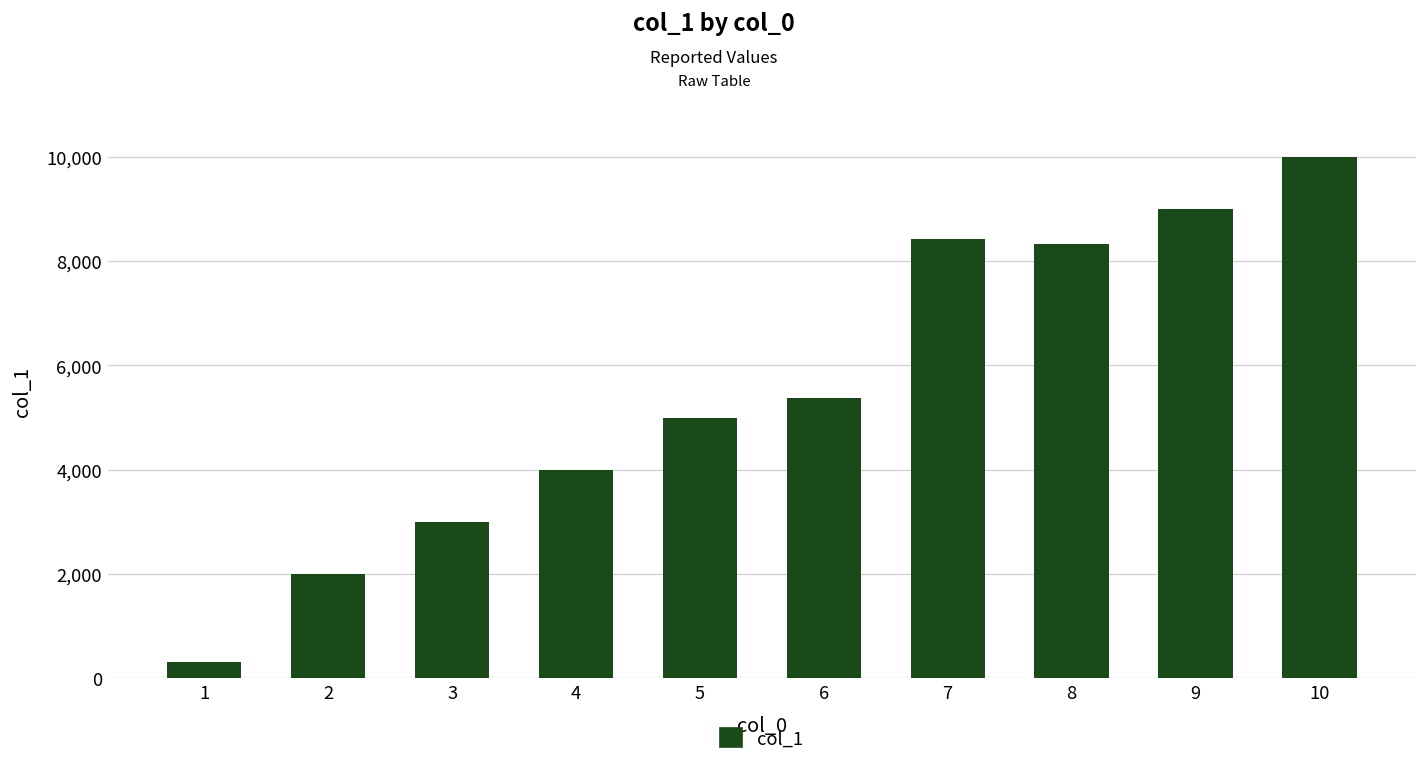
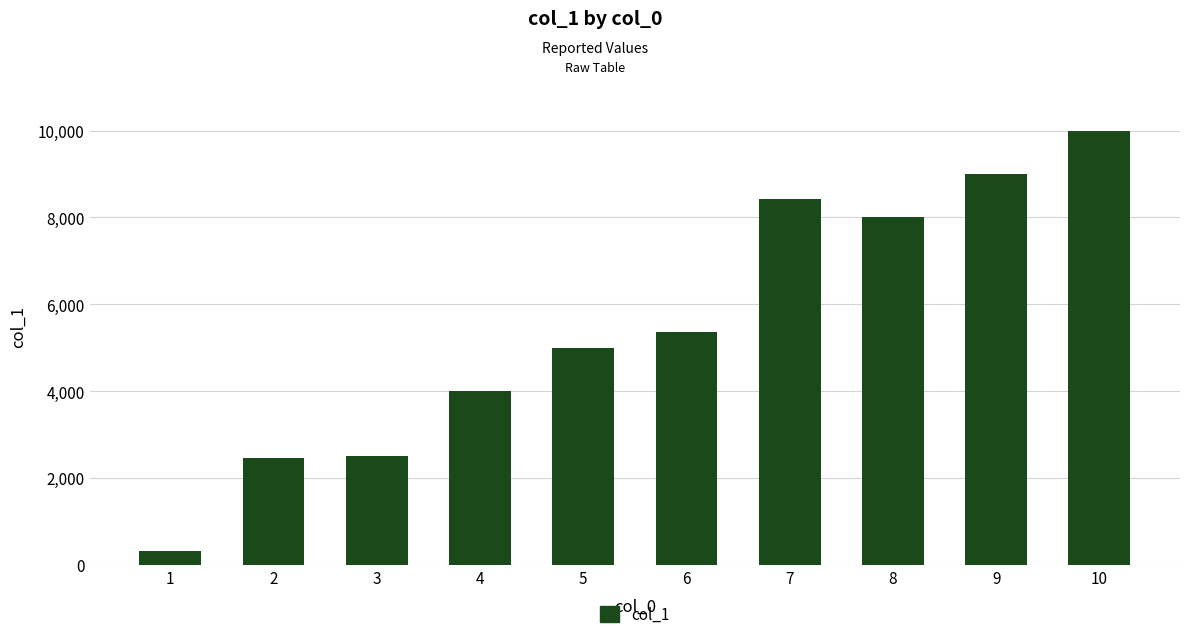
2: 2,000 -> 2,500
3: 3,000 -> 2,500
8: 8,300 -> 8,000
